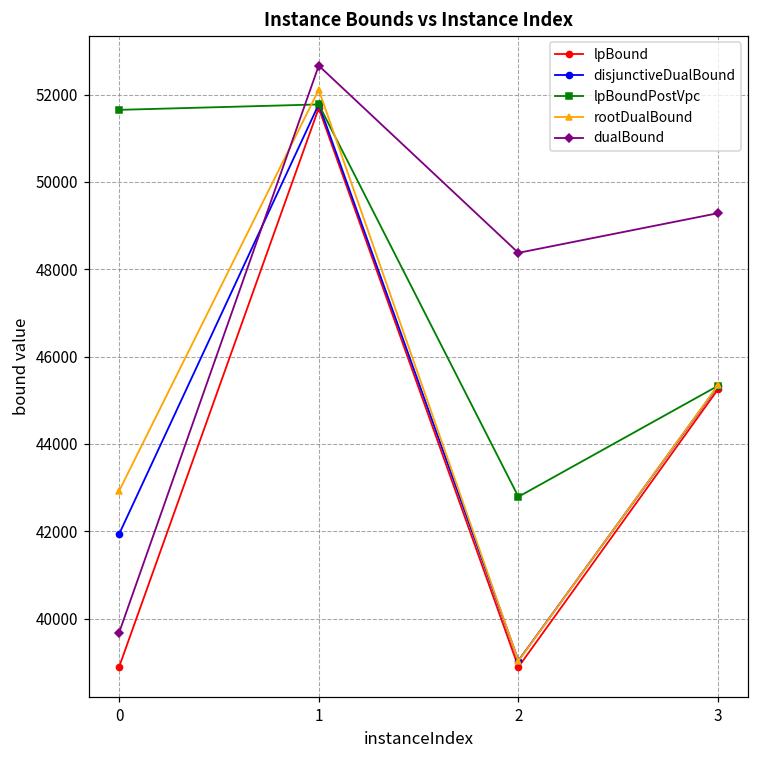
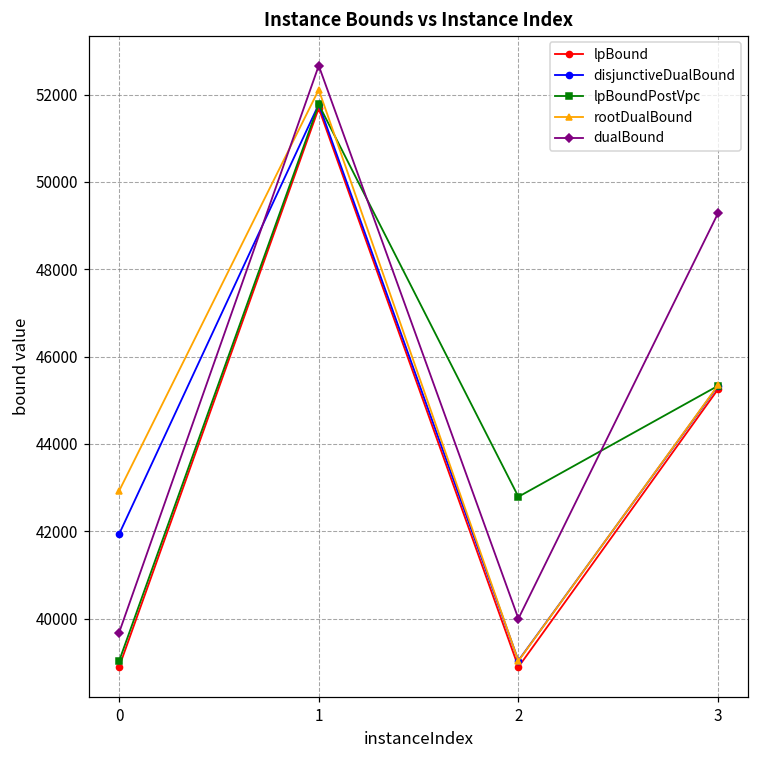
lpBoundPostVpc, 0: 51600 -> 39000
dualBound, 2: 48400 -> 40000
